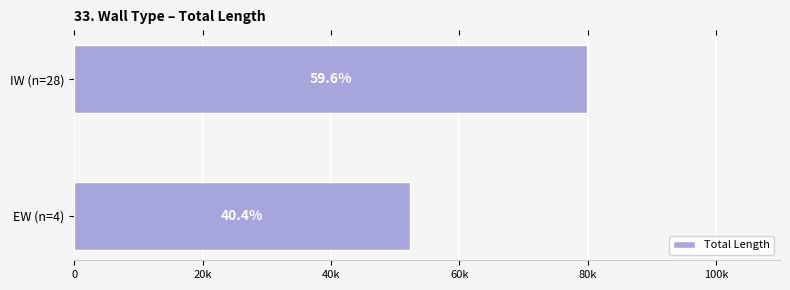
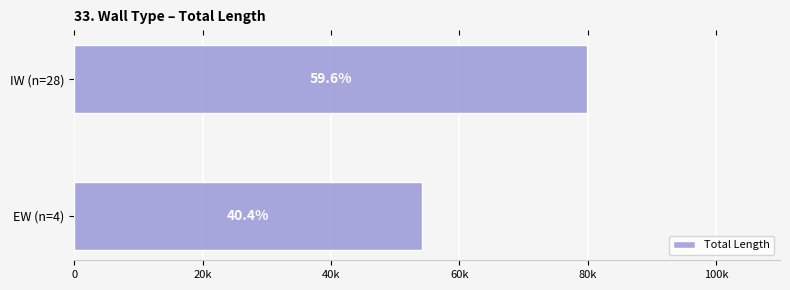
EW (n=4): 52000 -> 54000
